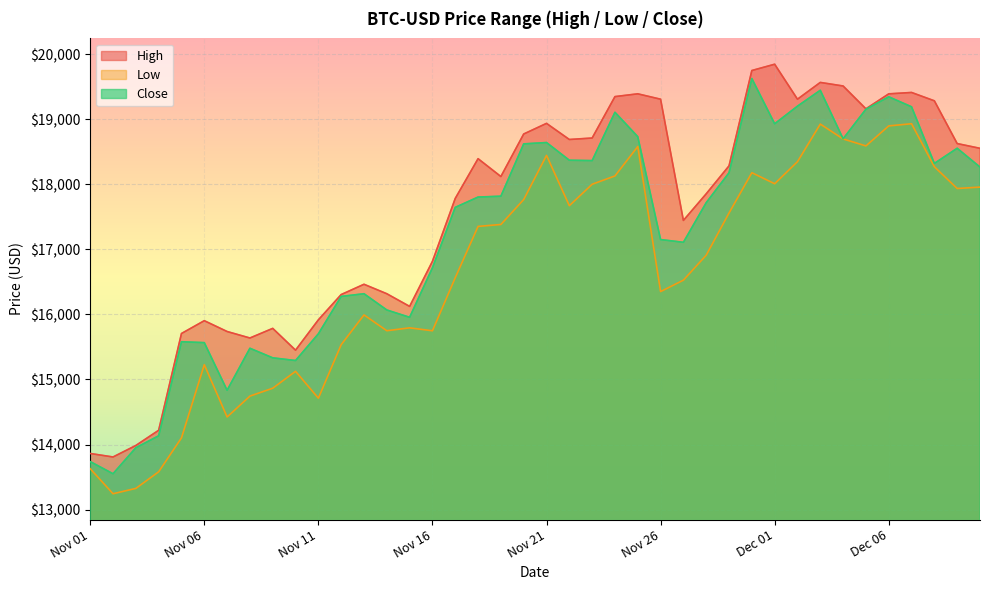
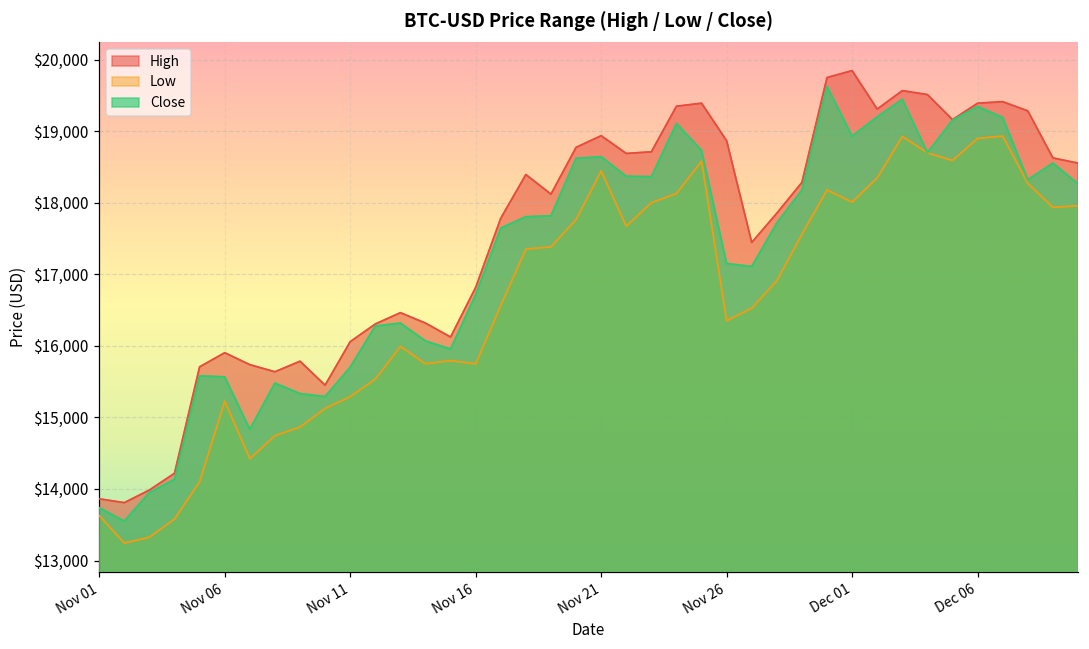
High, Nov 11: $15,900 -> $16,100
Low, Nov 11: $14,700 -> $15,300
High, Nov 26: $19,300 -> $18,900
